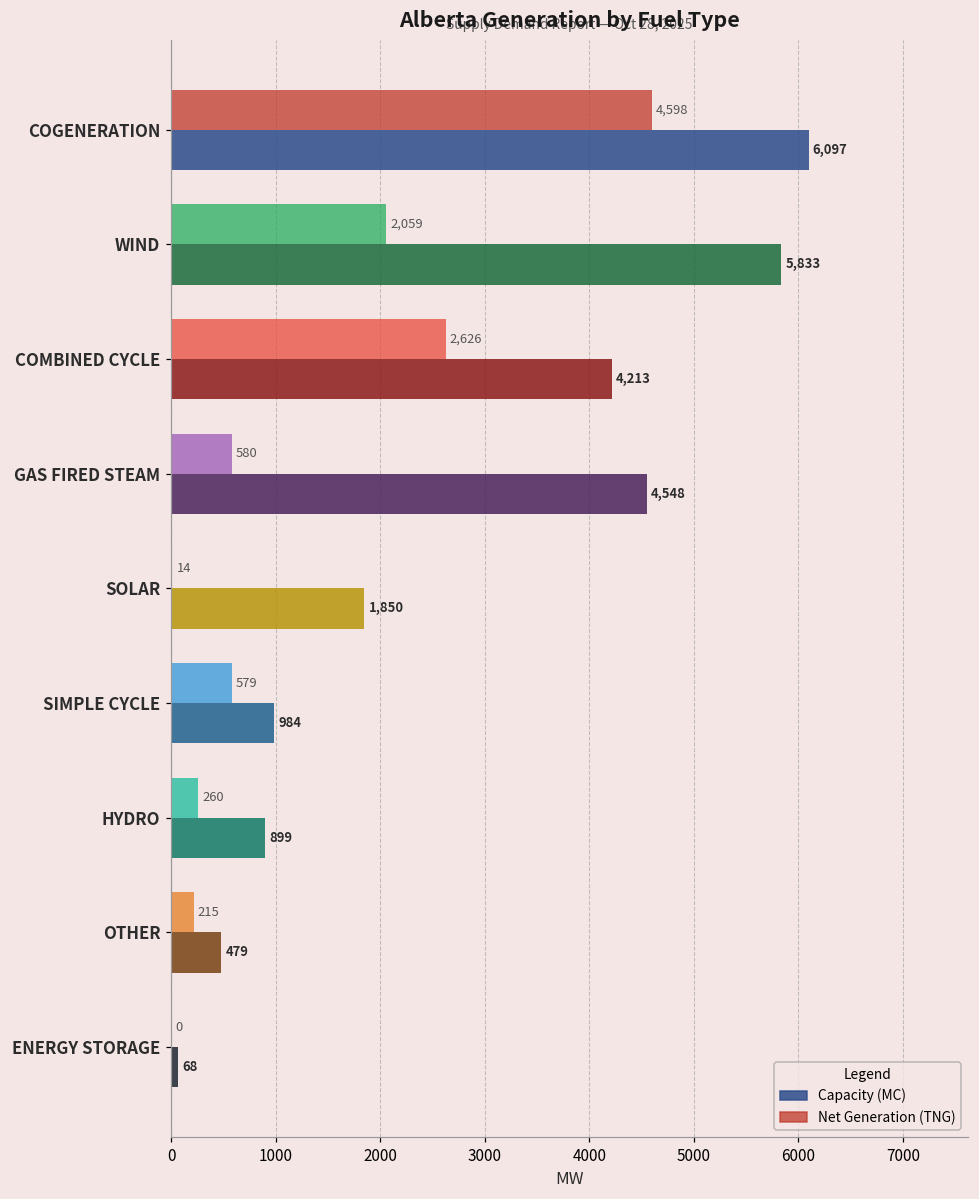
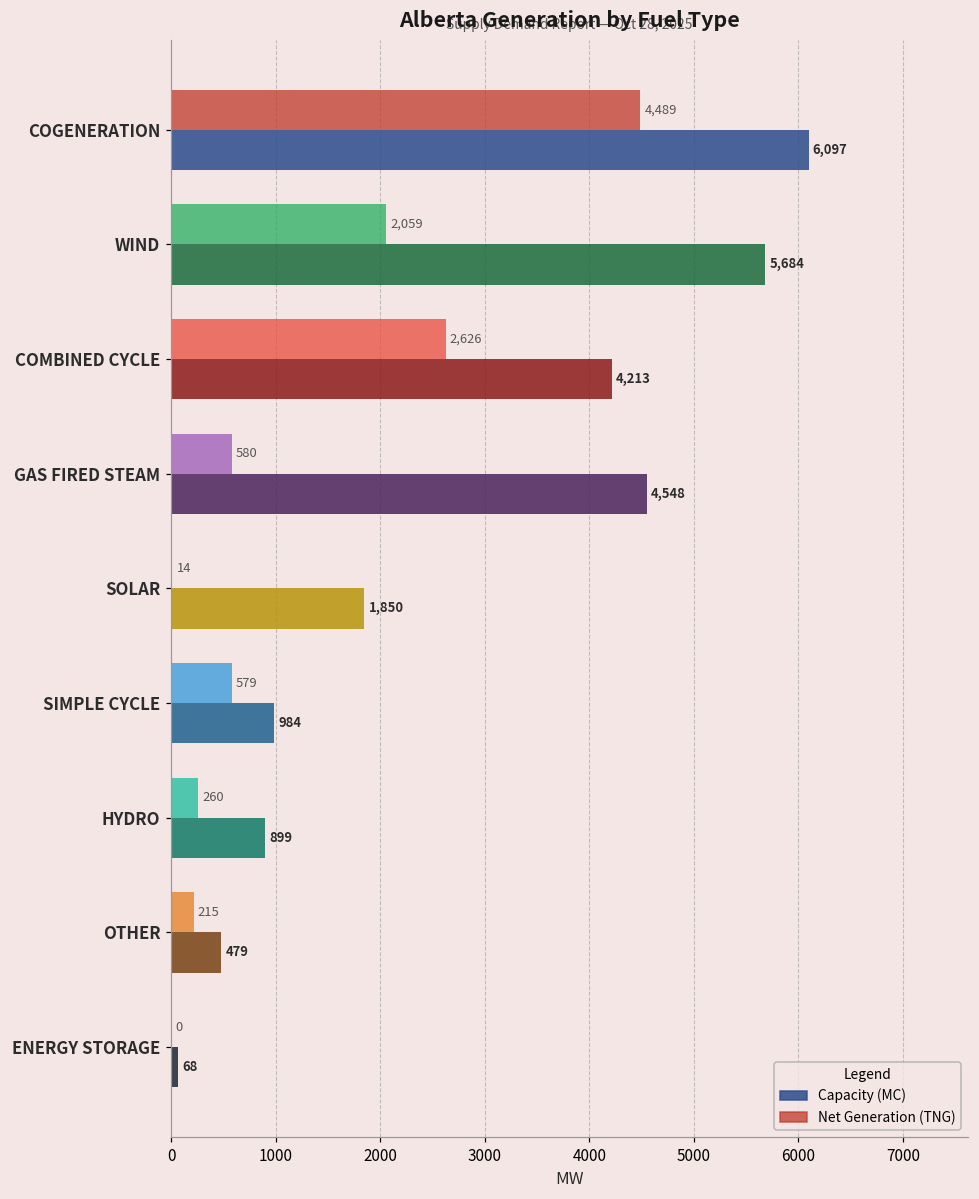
Net Generation (TNG), COGENERATION: 4,598 -> 4,489
Capacity (MC), WIND: 5,833 -> 5,684
